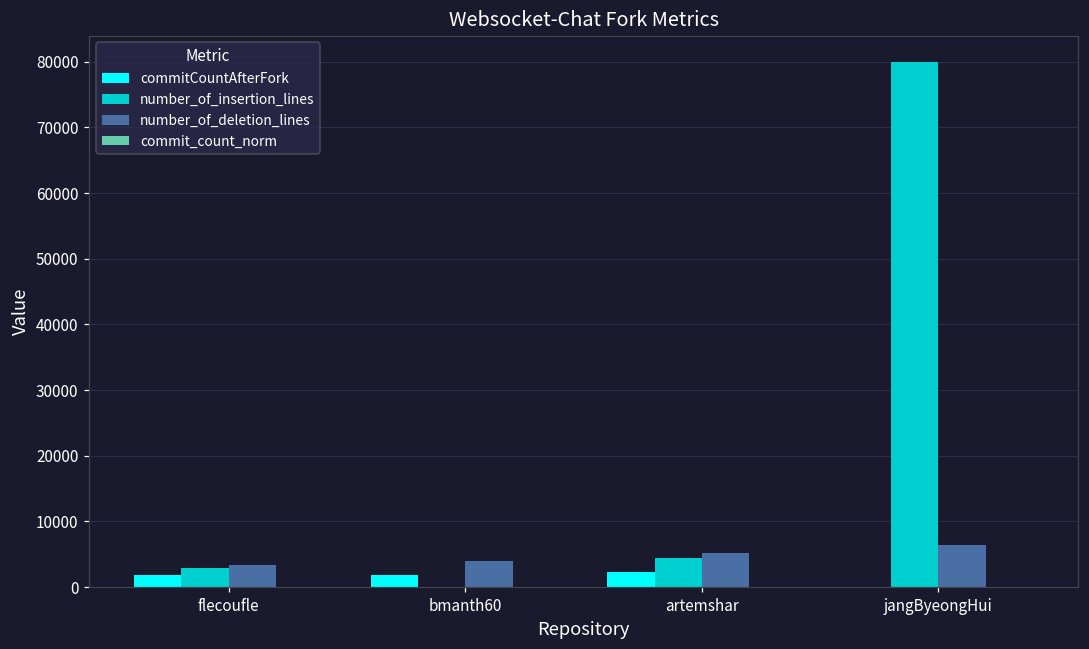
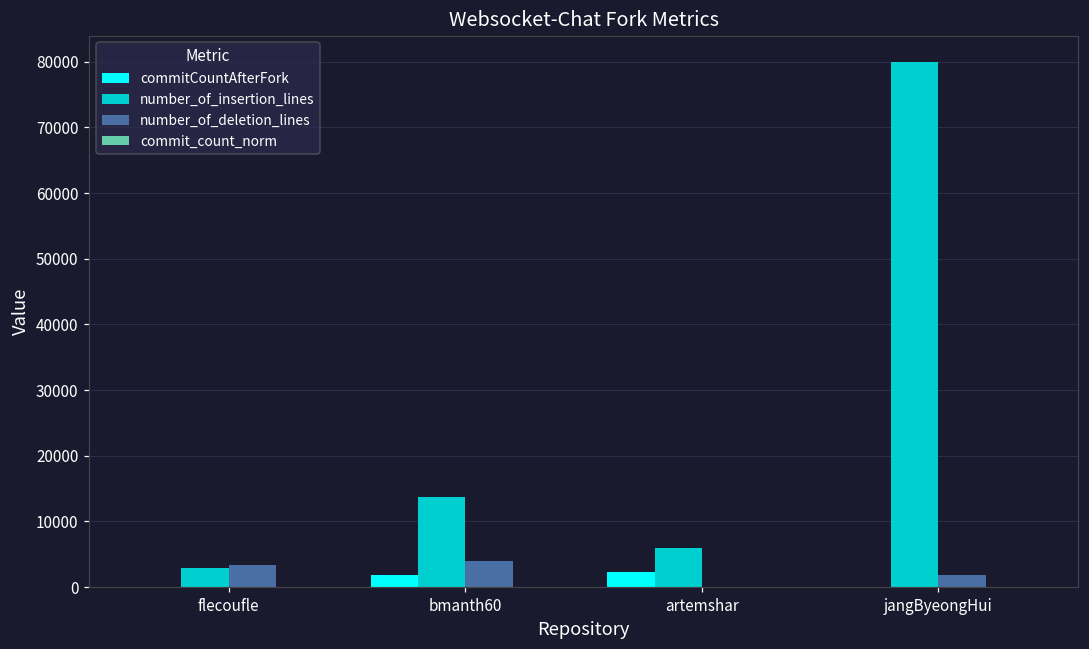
commitCountAfterFork, flecoufle: 2000 -> 0
number_of_insertion_lines, bmanth60: 0 -> 14000
number_of_insertion_lines, artemshar: 4000 -> 6000
number_of_deletion_lines, artemshar: 5000 -> 0
number_of_deletion_lines, jangByeongHui: 6000 -> 2000
